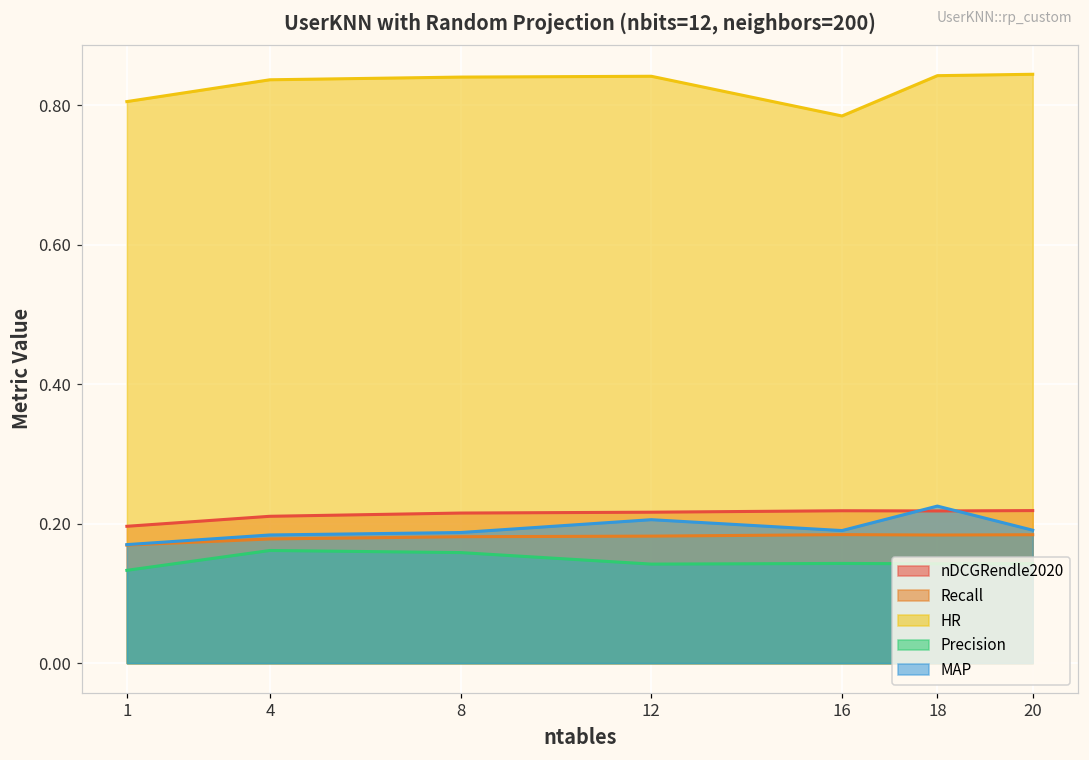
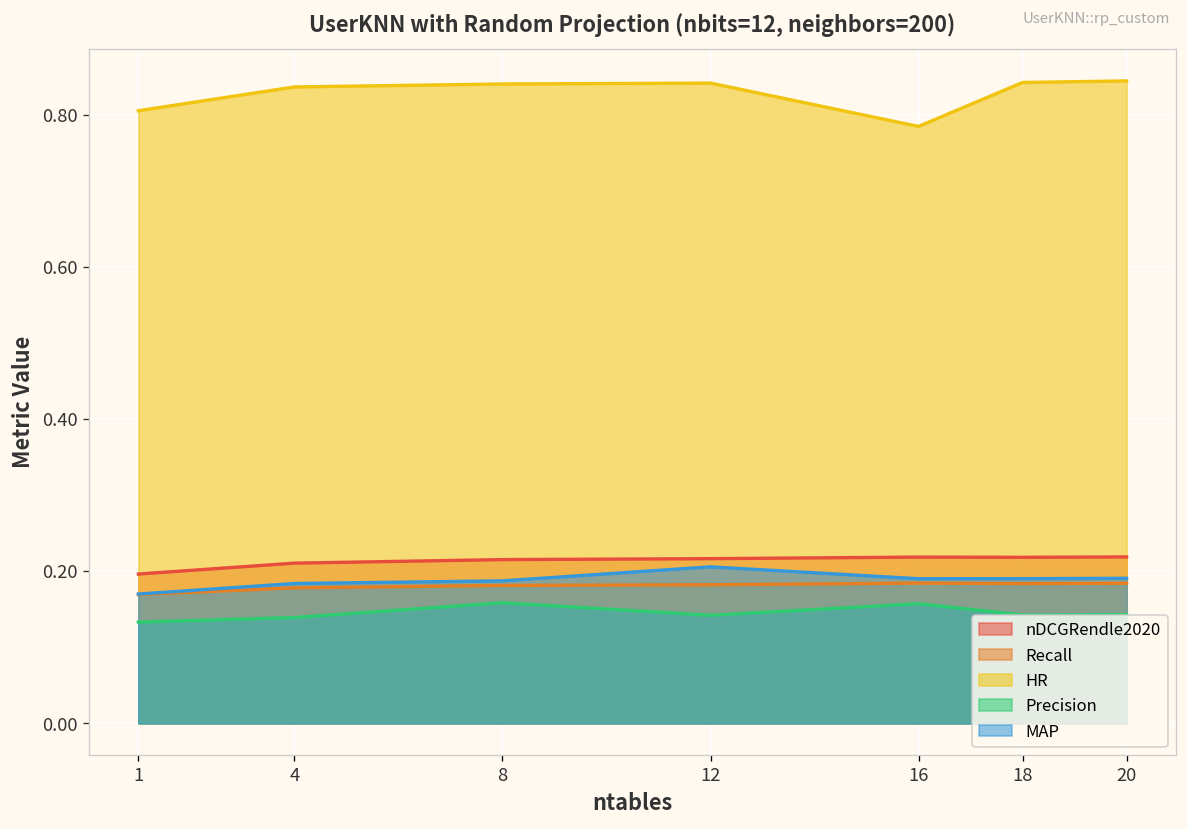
Precision, 4: 0.16 -> 0.14
Precision, 16: 0.14 -> 0.16
MAP, 18: 0.23 -> 0.19
